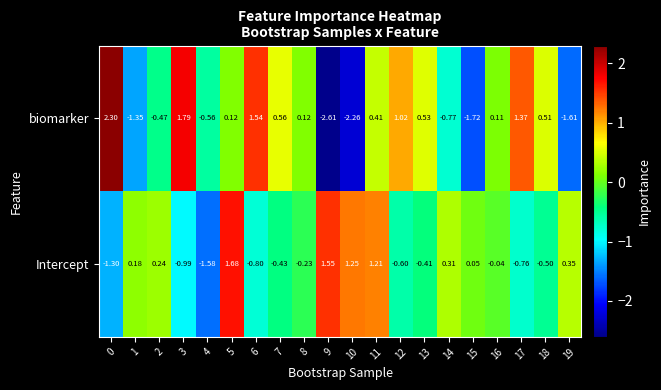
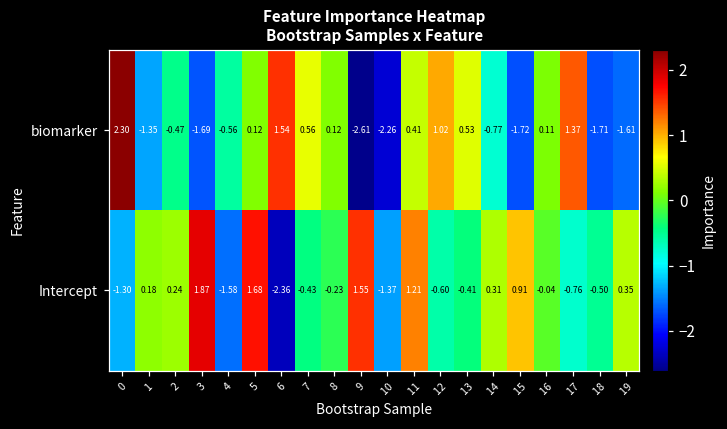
biomarker, 3: 1.79 -> -1.69
biomarker, 18: 0.51 -> -1.71
Intercept, 3: -0.99 -> 1.87
Intercept, 6: -0.80 -> -2.36
Intercept, 10: 1.25 -> -1.37
Intercept, 15: 0.05 -> 0.91
